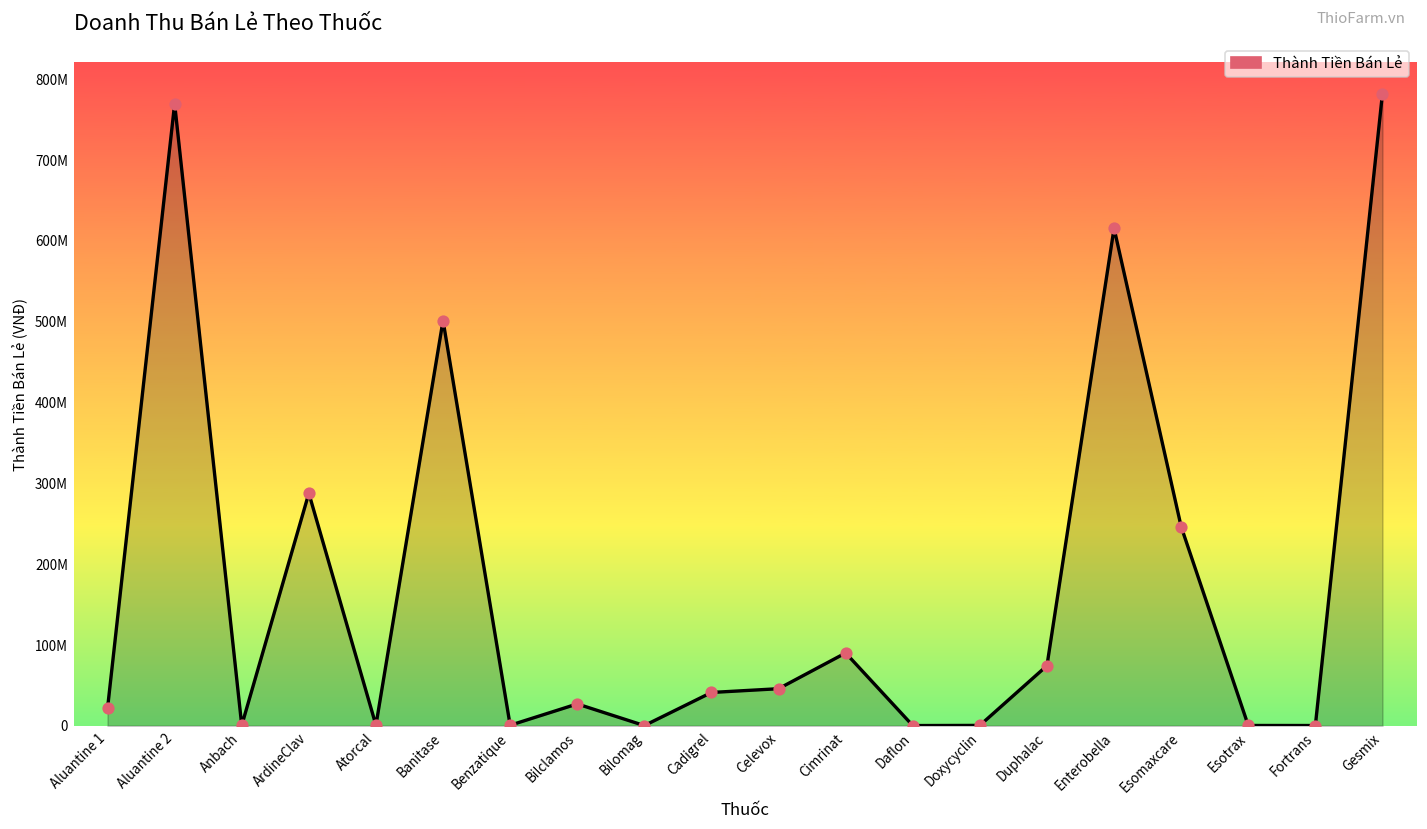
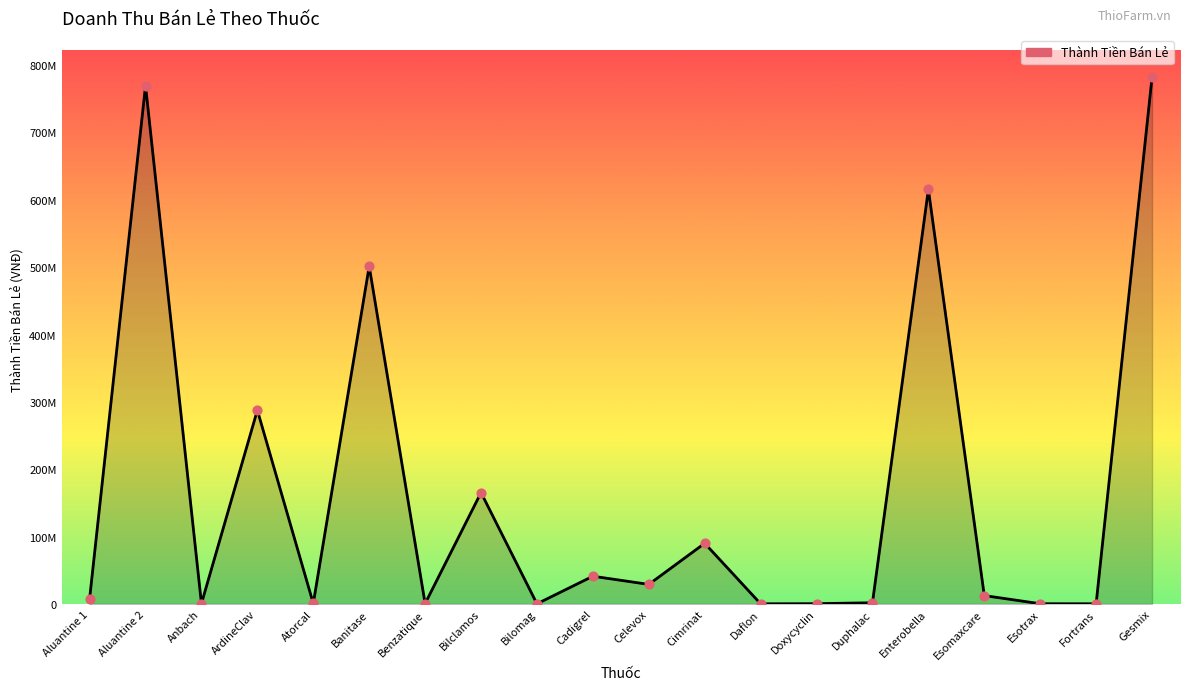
Aluantine 1: 20000000 -> 10000000
Bilclamos: 30000000 -> 170000000
Celevox: 50000000 -> 30000000
Duphalac: 70000000 -> 0
Esomaxcare: 250000000 -> 10000000
